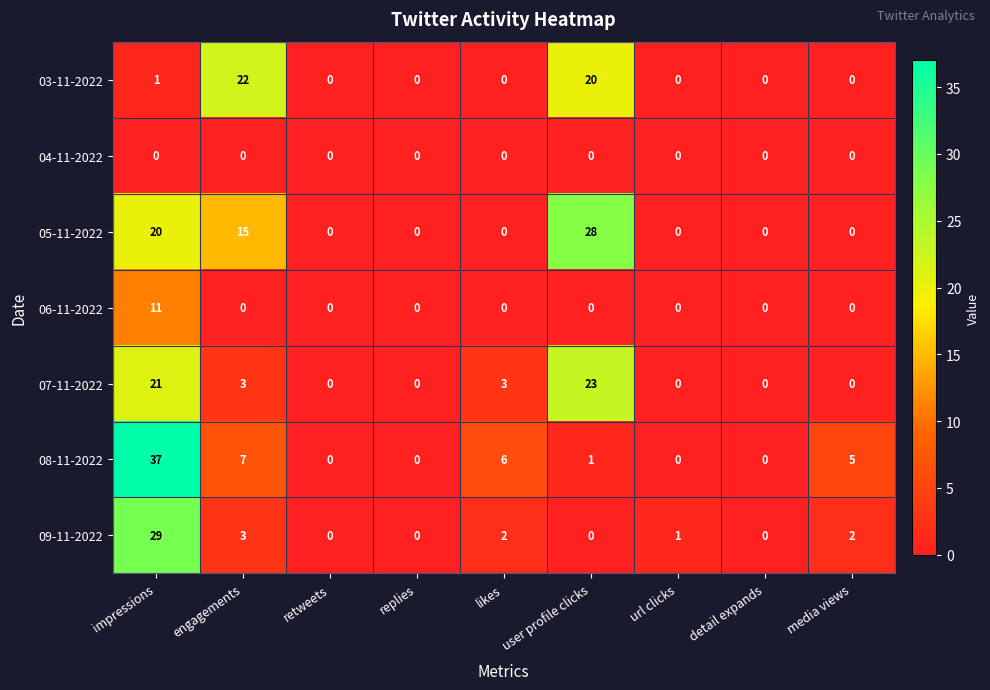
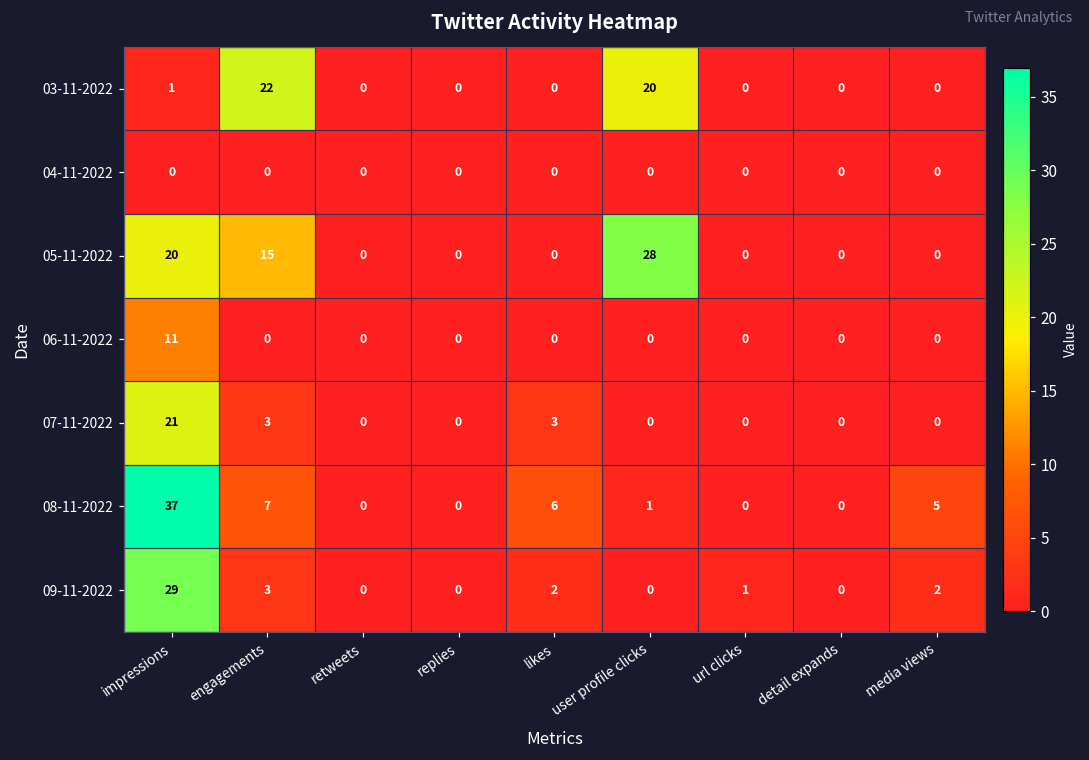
07-11-2022, user profile clicks: 23 -> 0
